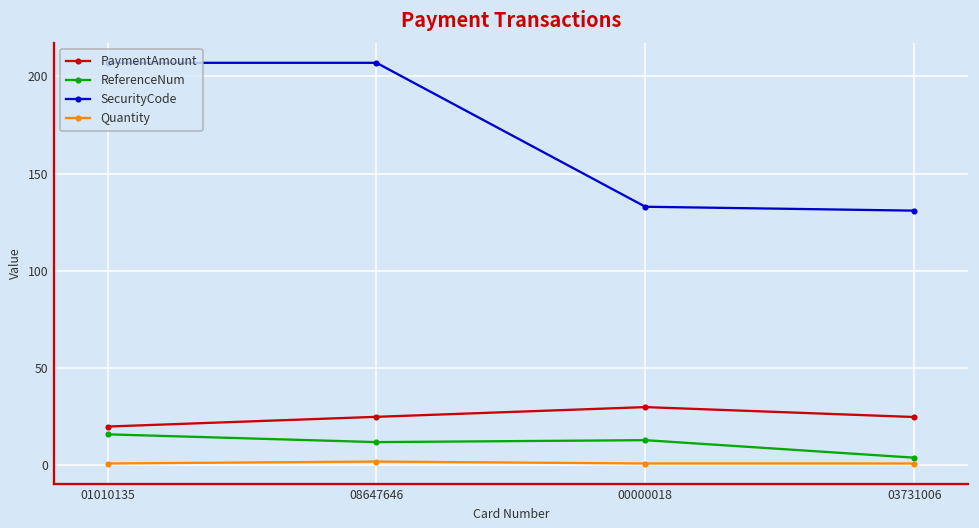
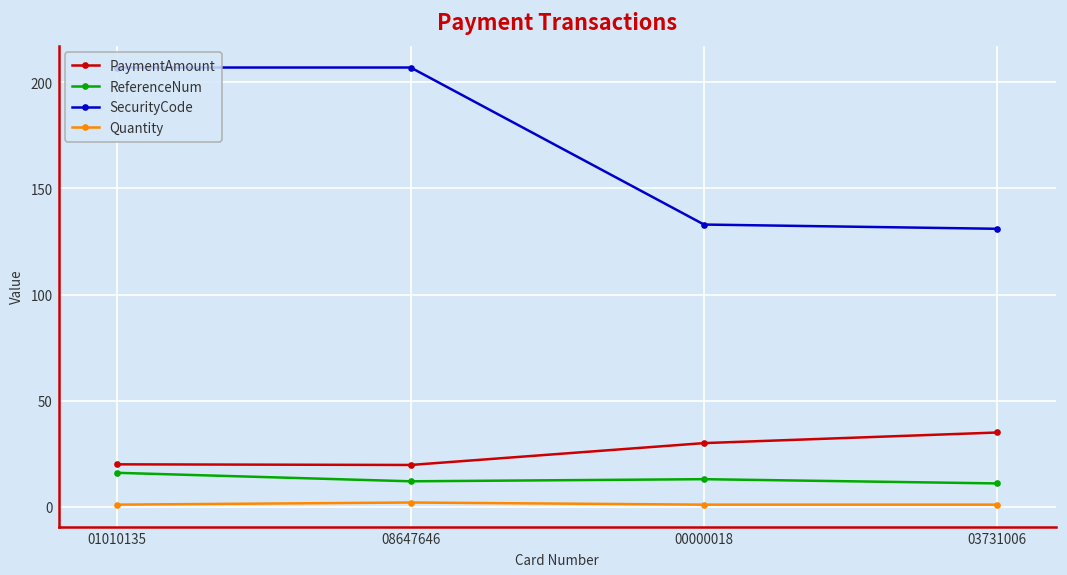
PaymentAmount, 08647646: 25 -> 20
PaymentAmount, 03731006: 25 -> 35
ReferenceNum, 03731006: 4 -> 11
